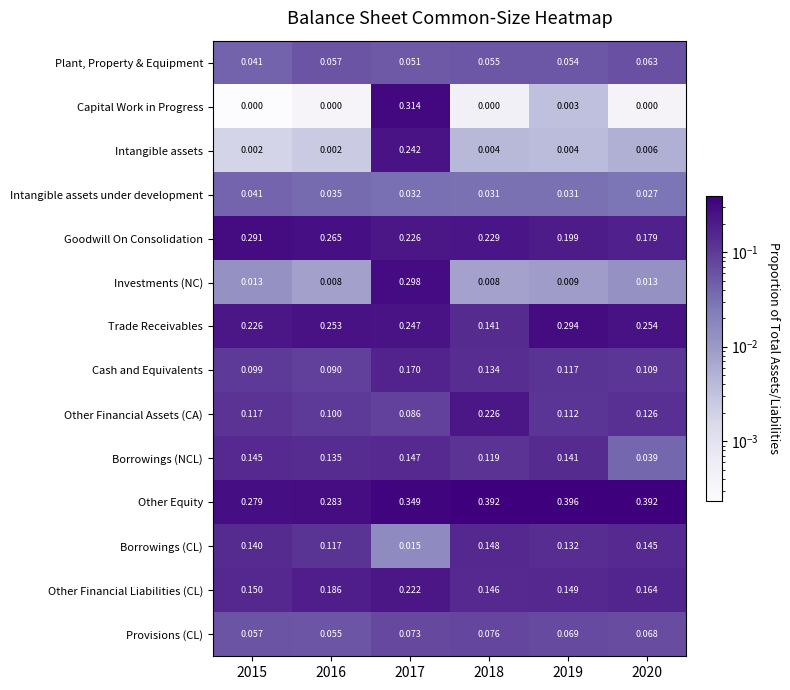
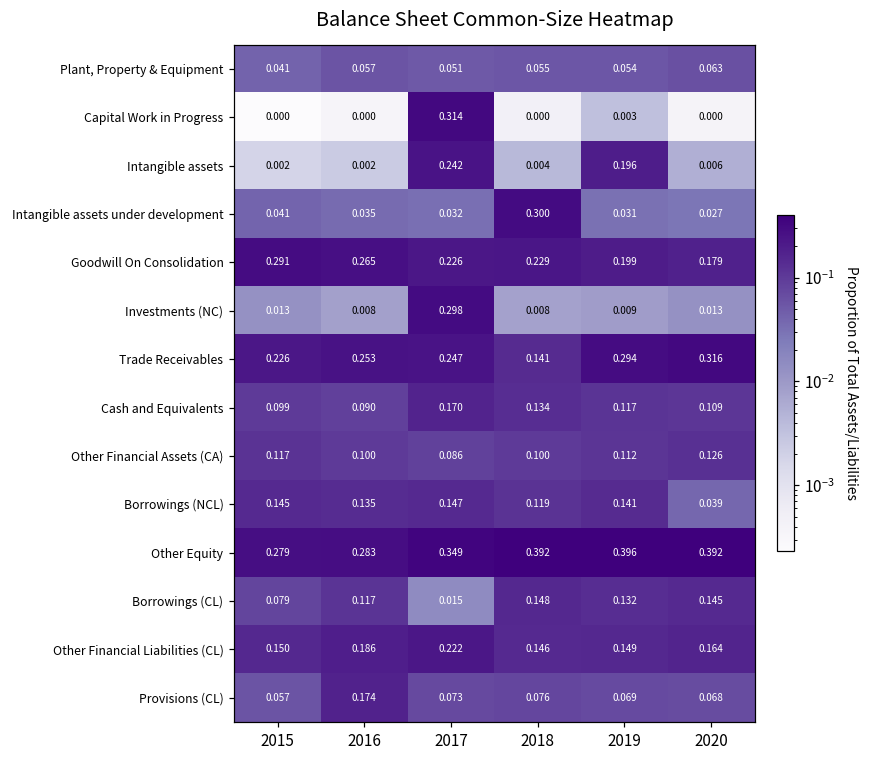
Intangible assets, 2019: 0.004 -> 0.196
Intangible assets under development, 2018: 0.031 -> 0.300
Trade Receivables, 2020: 0.254 -> 0.316
Other Financial Assets (CA), 2018: 0.226 -> 0.100
Borrowings (CL), 2015: 0.140 -> 0.079
Provisions (CL), 2016: 0.055 -> 0.174
